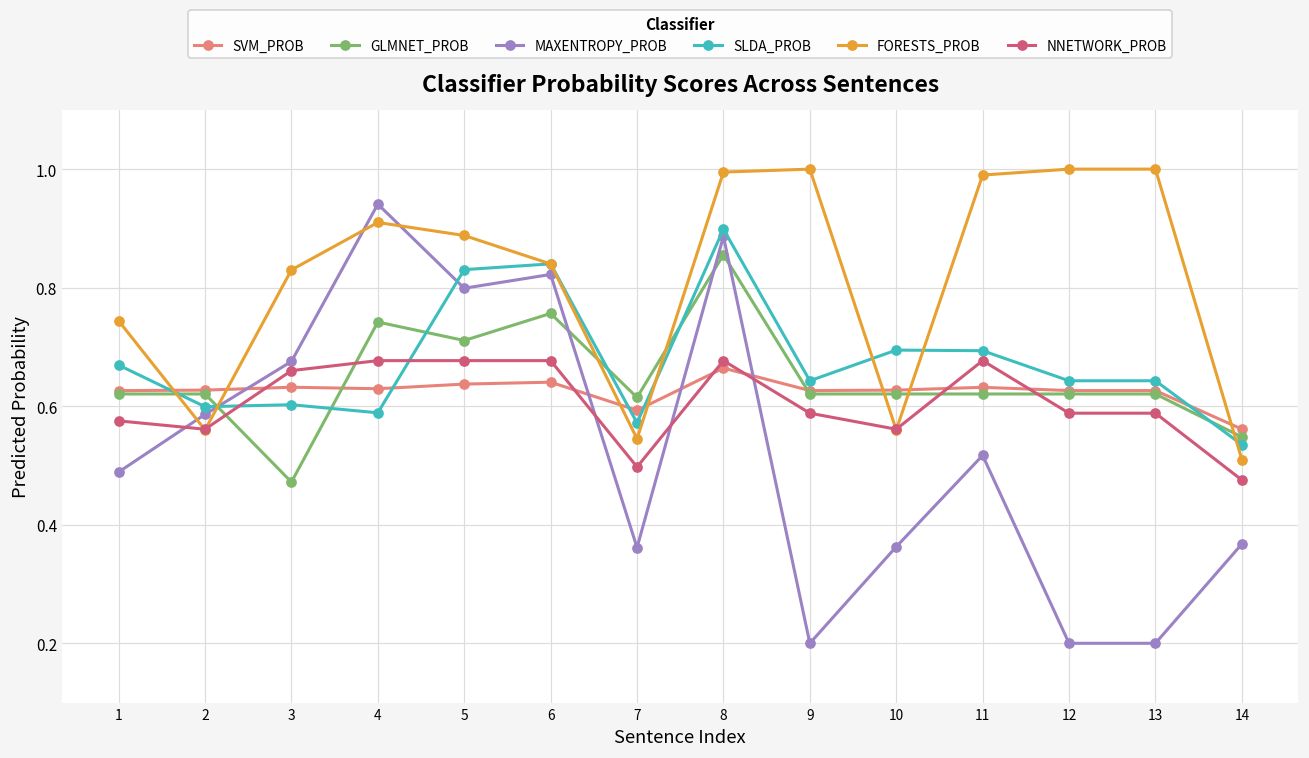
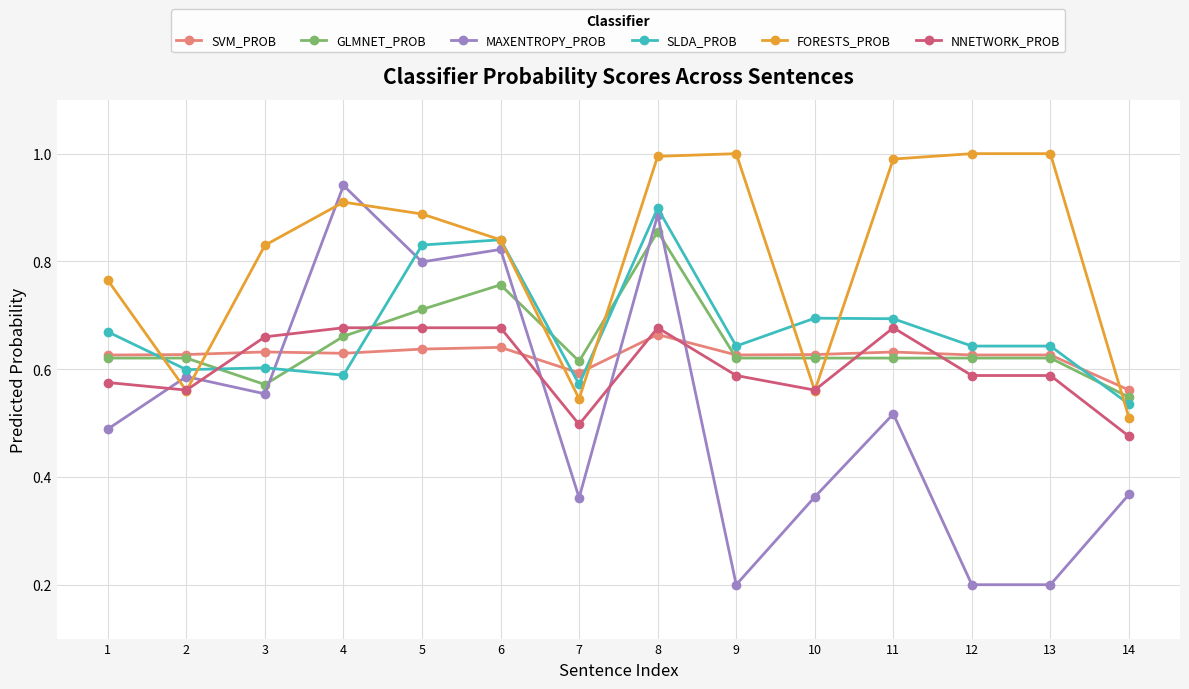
FORESTS_PROB, 1: 0.74 -> 0.77
GLMNET_PROB, 3: 0.47 -> 0.57
MAXENTROPY_PROB, 3: 0.68 -> 0.55
GLMNET_PROB, 4: 0.74 -> 0.66
